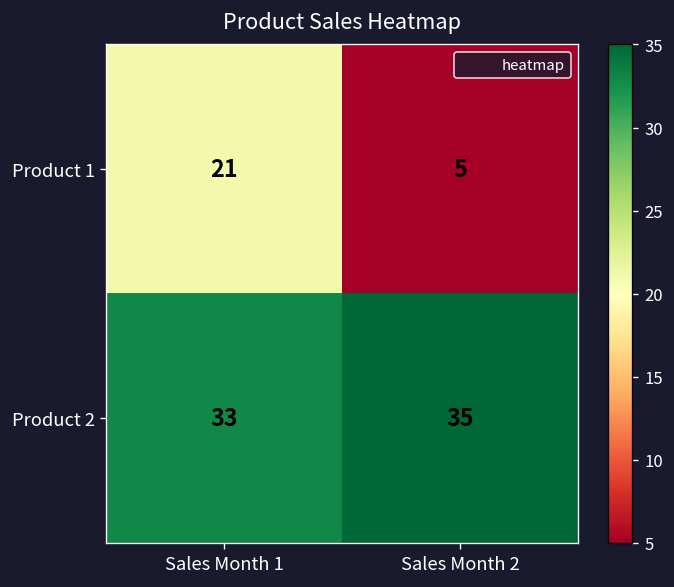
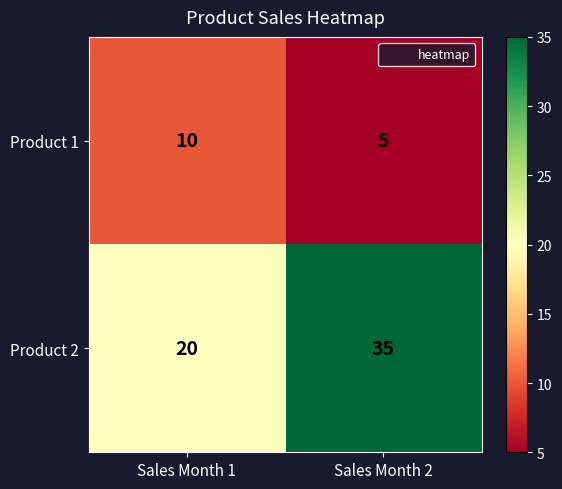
Product 1, Sales Month 1: 21 -> 10
Product 2, Sales Month 1: 33 -> 20
